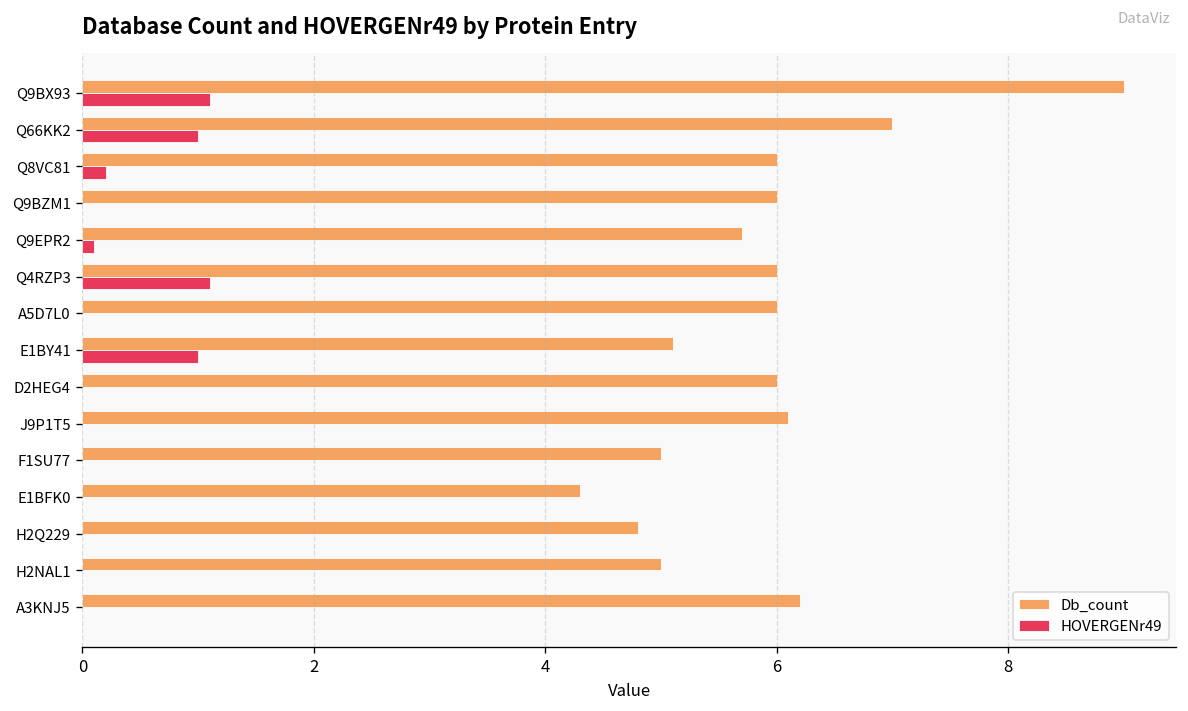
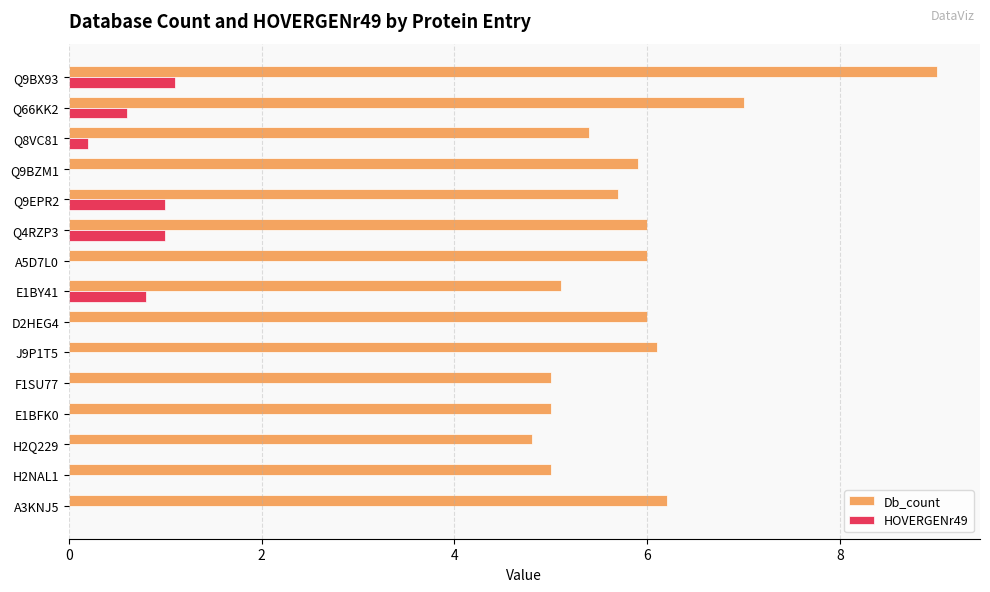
HOVERGENr49, Q66KK2: 1.0 -> 0.6
Db_count, Q8VC81: 6.0 -> 5.4
Db_count, Q9BZM1: 6.0 -> 5.9
HOVERGENr49, Q9EPR2: 0.1 -> 1.0
HOVERGENr49, Q4RZP3: 1.1 -> 1.0
HOVERGENr49, E1BY41: 1.0 -> 0.8
Db_count, E1BFK0: 4.3 -> 5.0
